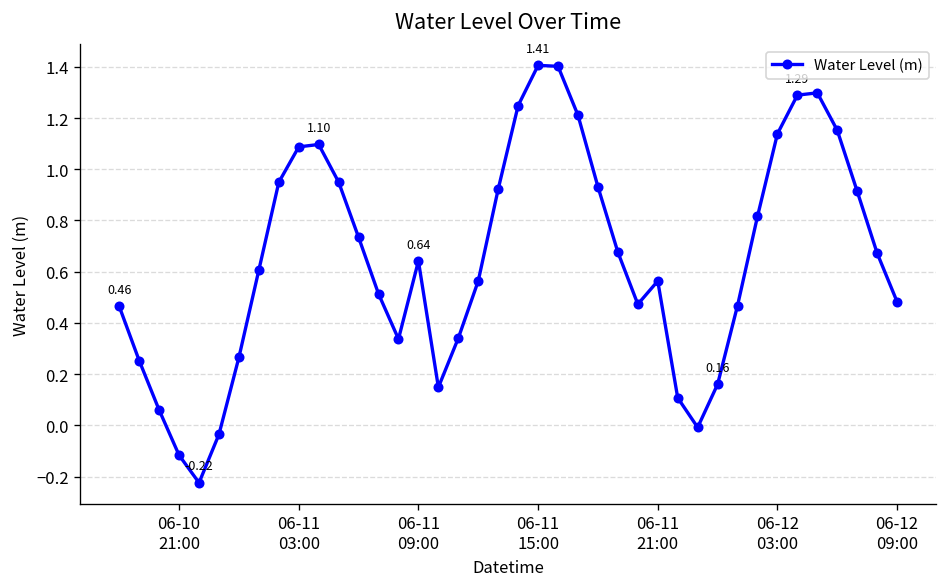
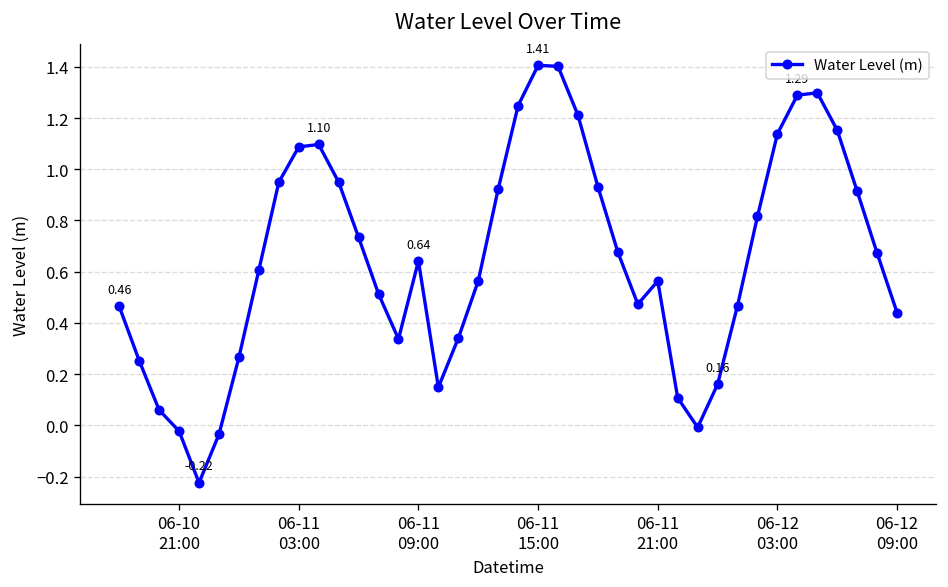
06-10 21:00: -0.12 -> -0.02
06-12 09:00: 0.48 -> 0.44
